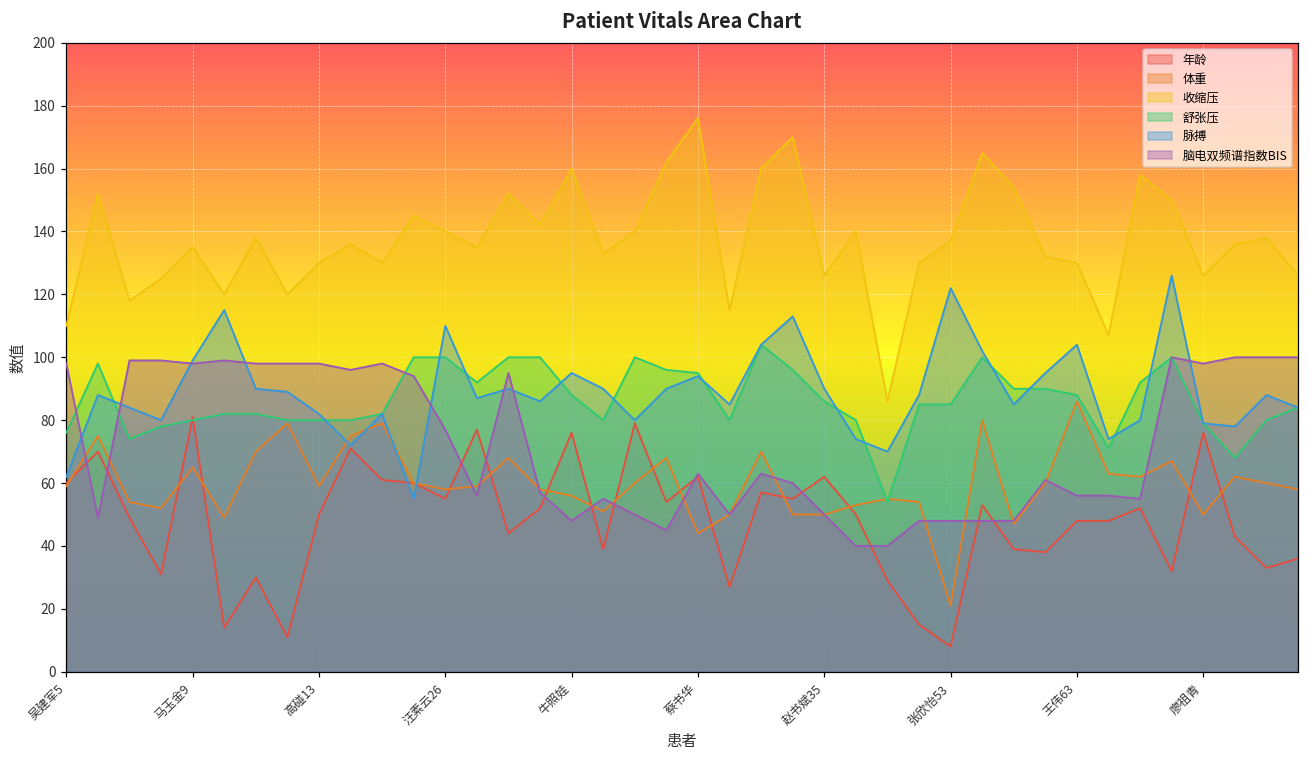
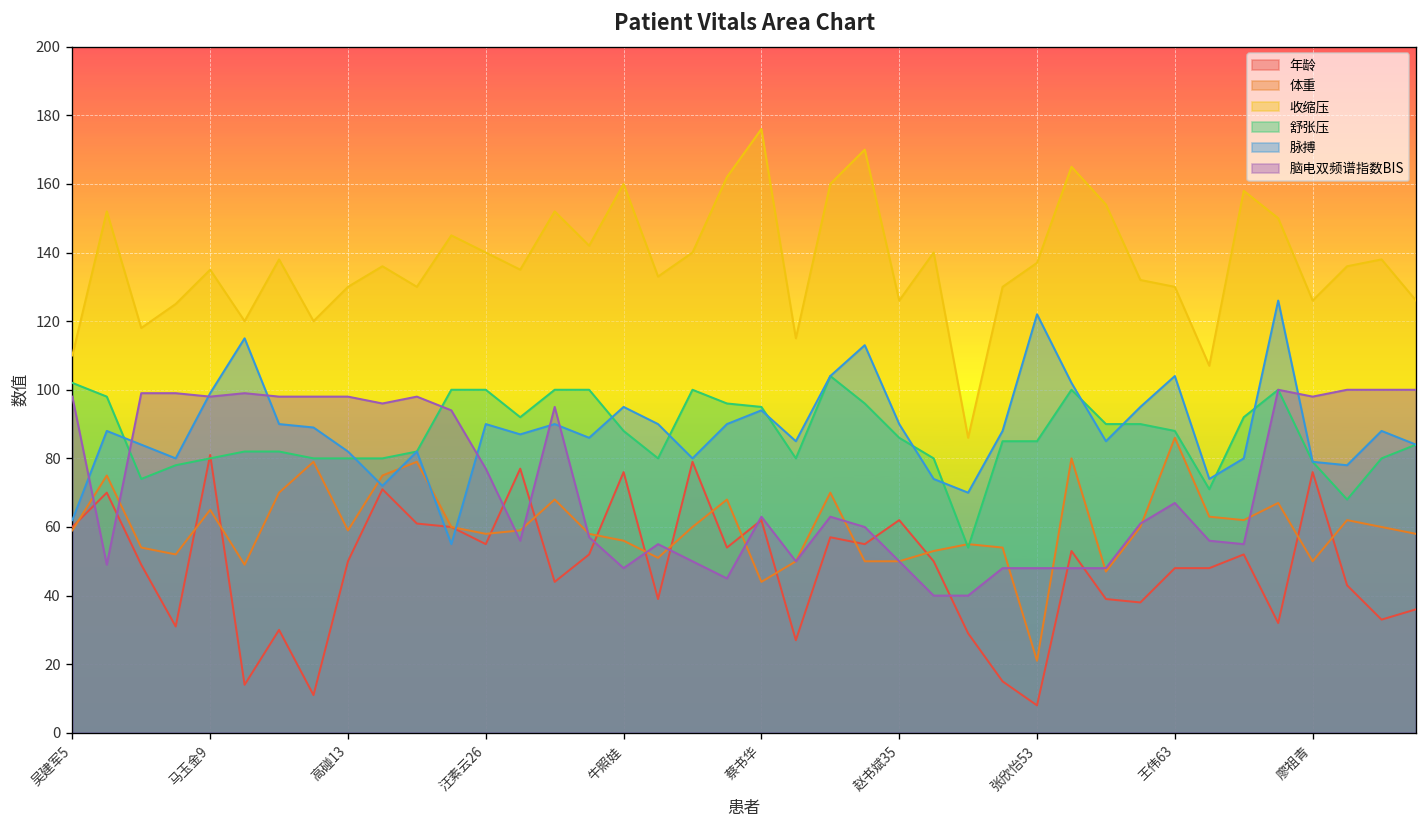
舒张压, 吴建军5: 76 -> 102
脉搏, 汪素云26: 110 -> 90
脑电双频谱指数BIS, 王伟63: 56 -> 67
